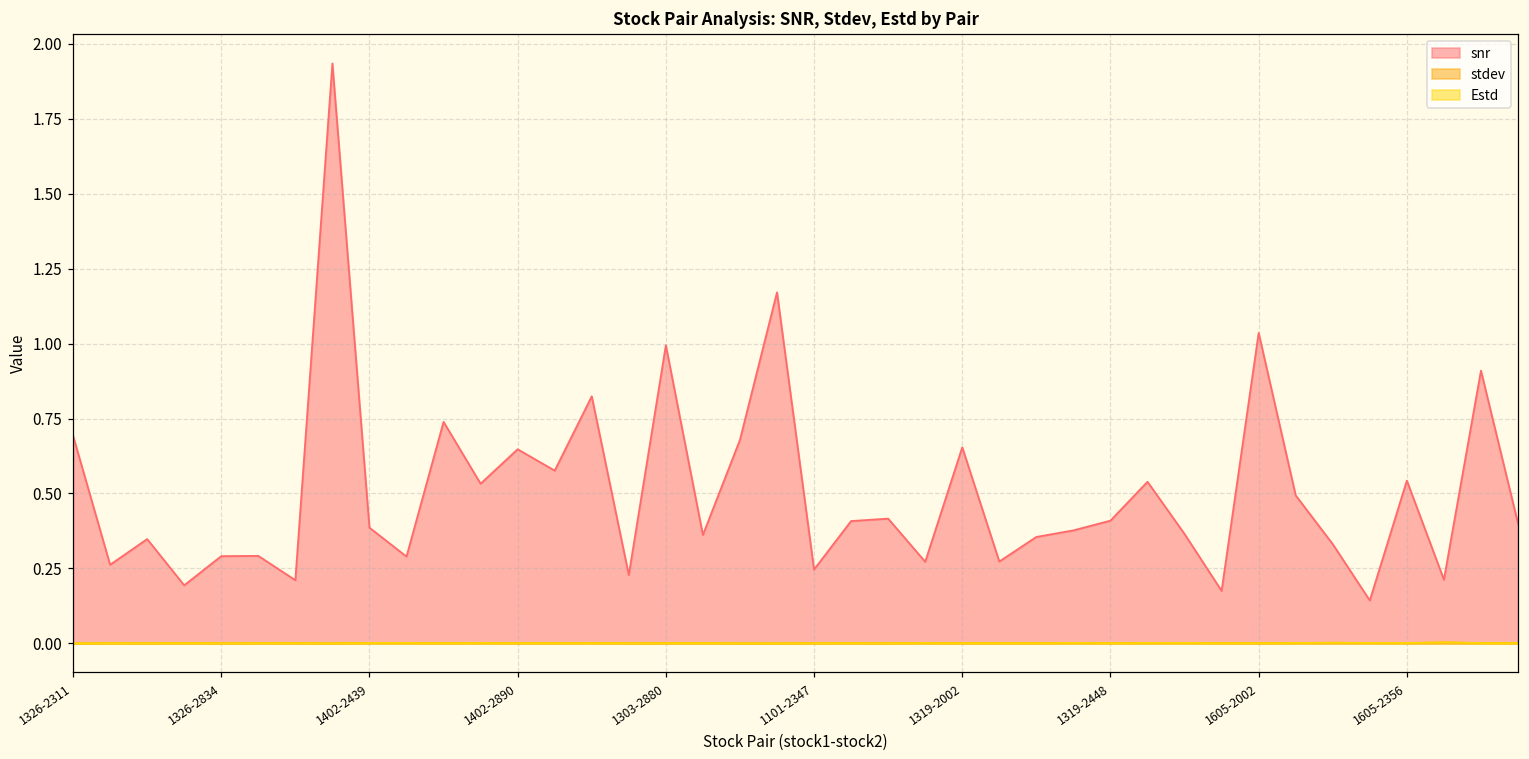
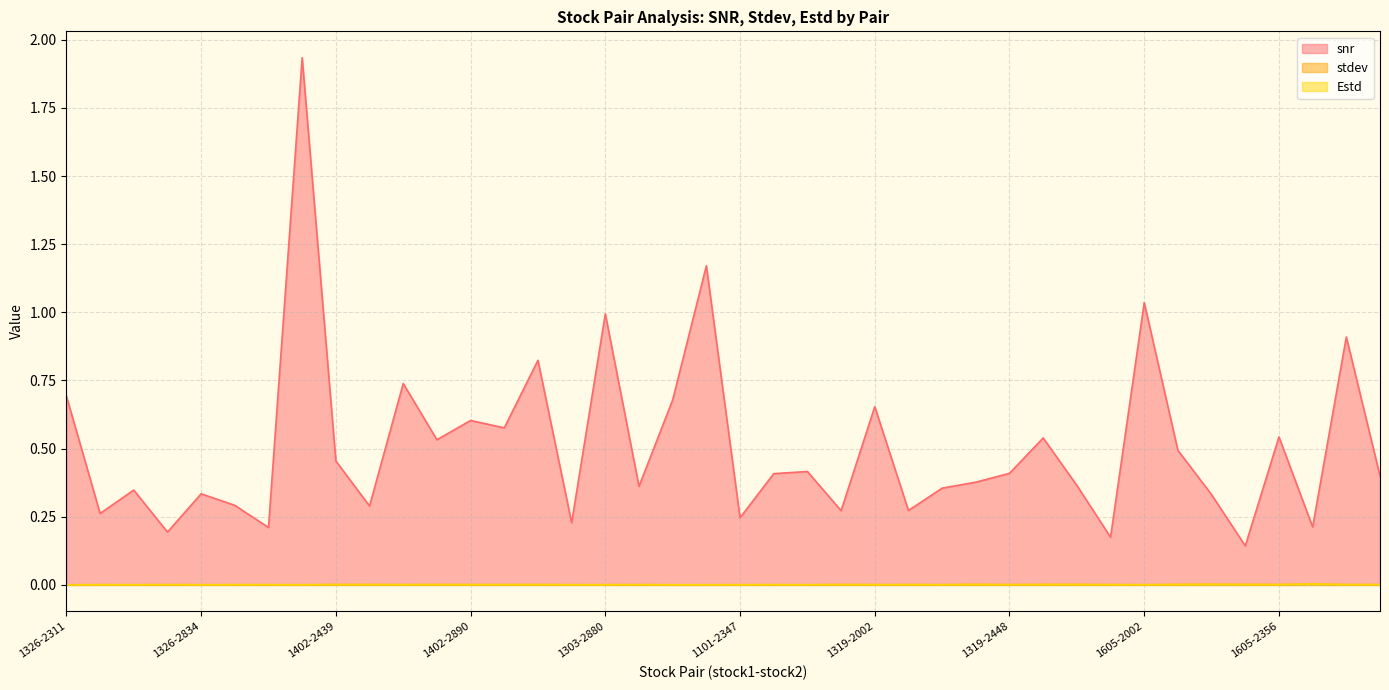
snr, 1326-2834: 0.29 -> 0.33
snr, 1402-2439: 0.39 -> 0.45
snr, 1402-2890: 0.65 -> 0.60
